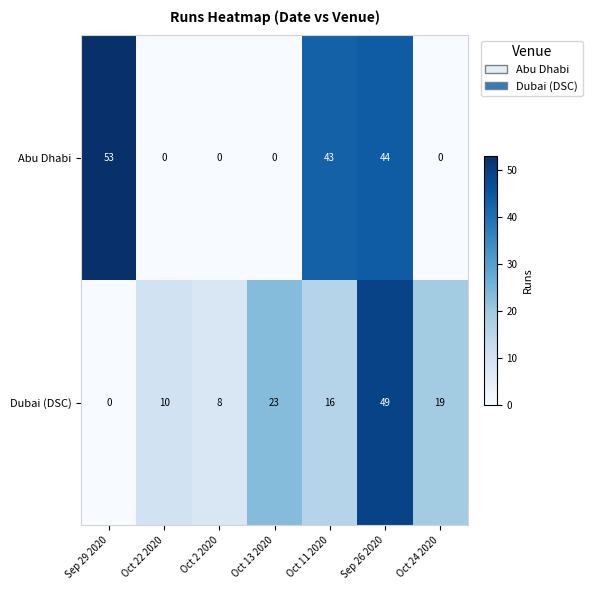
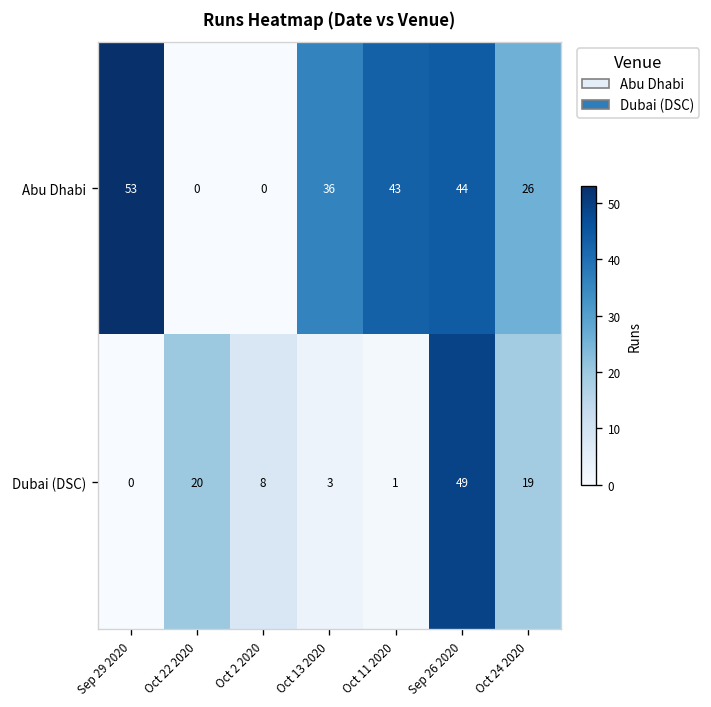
Abu Dhabi, Oct 13 2020: 0 -> 36
Abu Dhabi, Oct 24 2020: 0 -> 26
Dubai (DSC), Oct 22 2020: 10 -> 20
Dubai (DSC), Oct 13 2020: 23 -> 3
Dubai (DSC), Oct 11 2020: 16 -> 1
